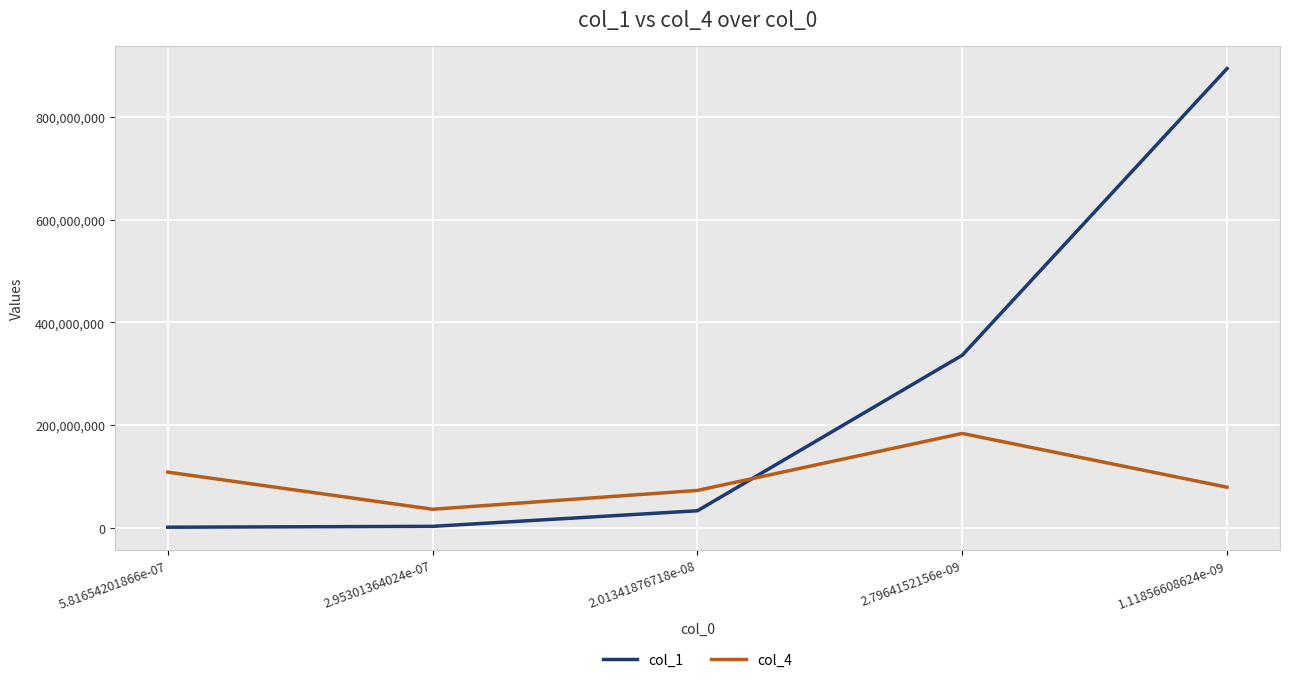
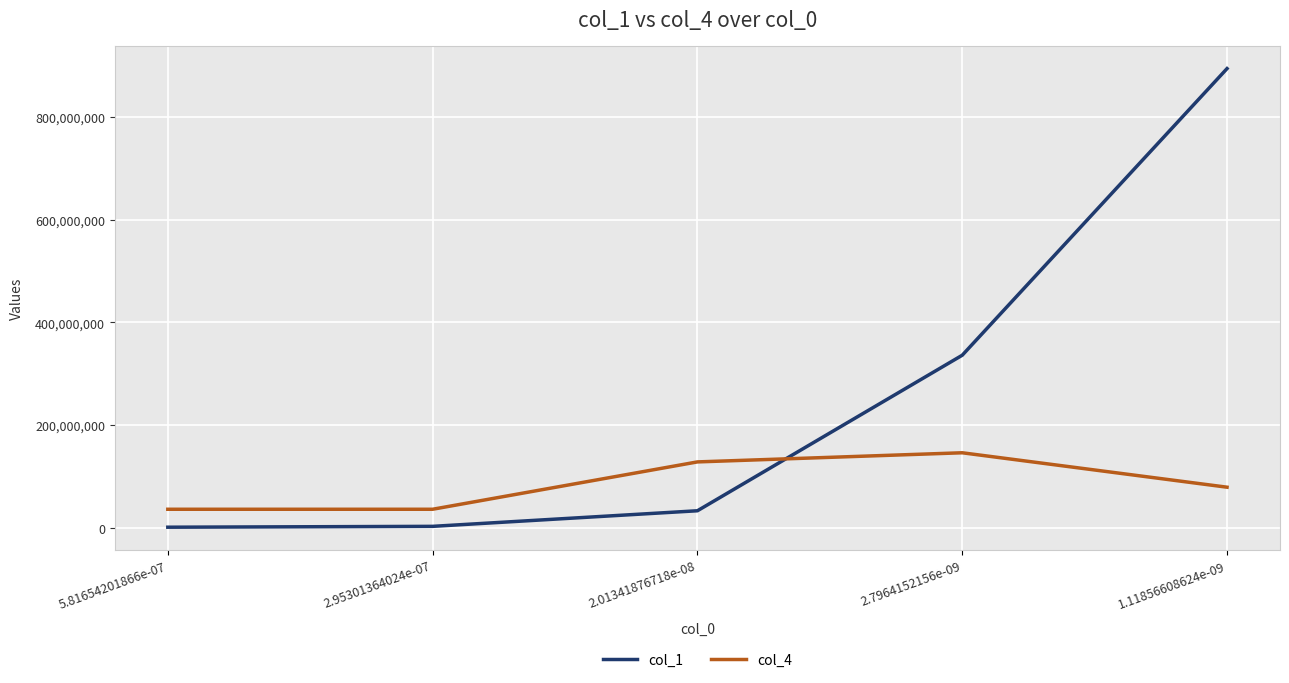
col_4, 5.81654201866e-07: 110,000,000 -> 40,000,000
col_4, 2.01341876718e-08: 70,000,000 -> 130,000,000
col_4, 2.7964152156e-09: 180,000,000 -> 150,000,000
